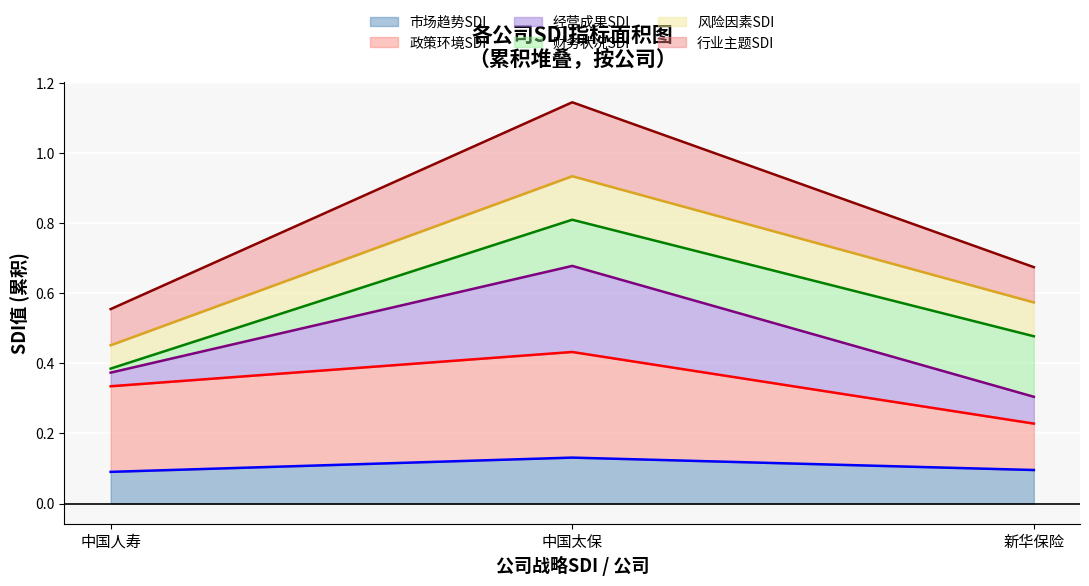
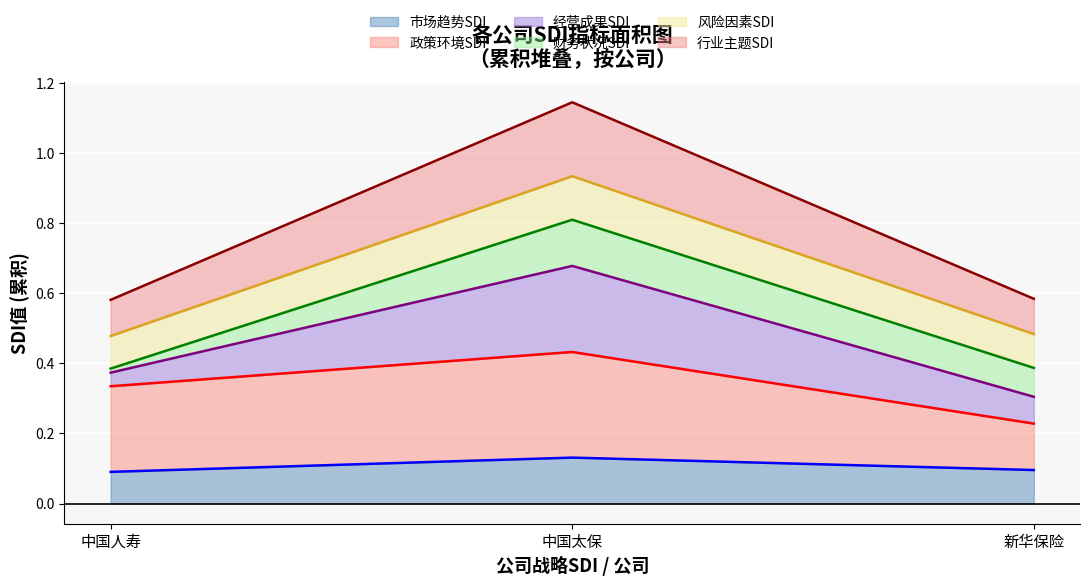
风险因素SDI, 中国人寿: 0.07 -> 0.09
财务状况SDI, 新华保险: 0.17 -> 0.08
